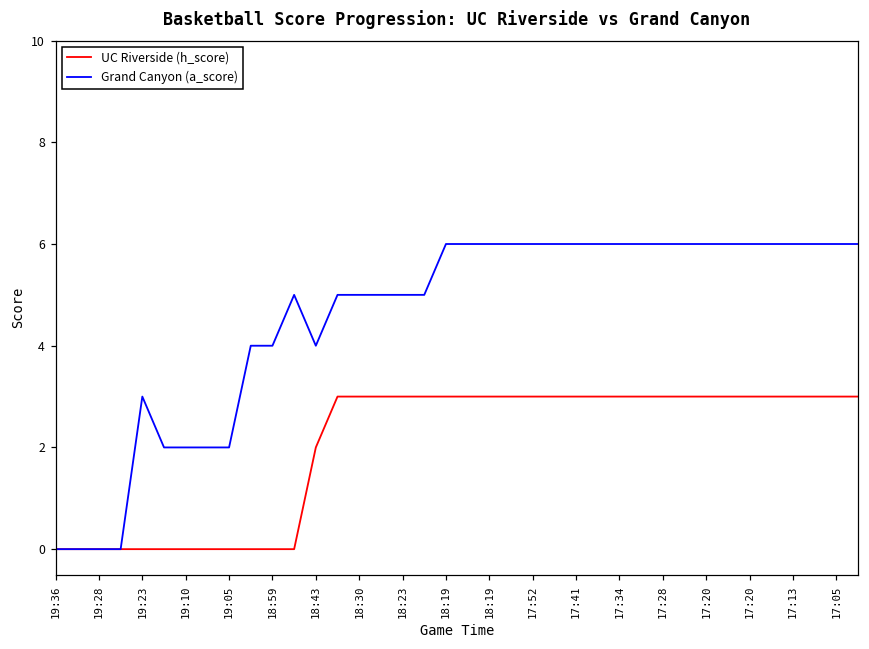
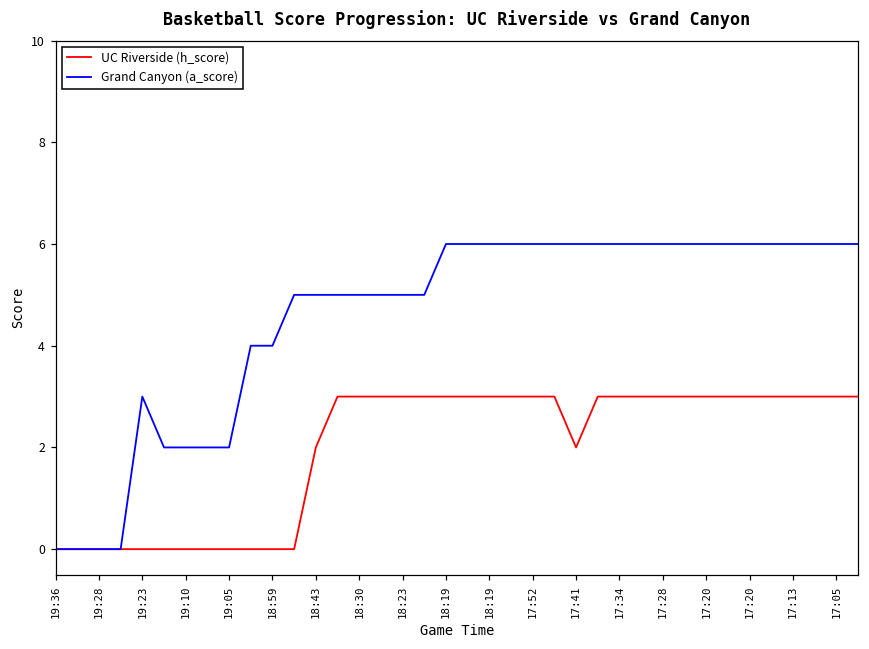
Grand Canyon (a_score), 18:43: 4 -> 5
UC Riverside (h_score), 17:41: 3 -> 2
